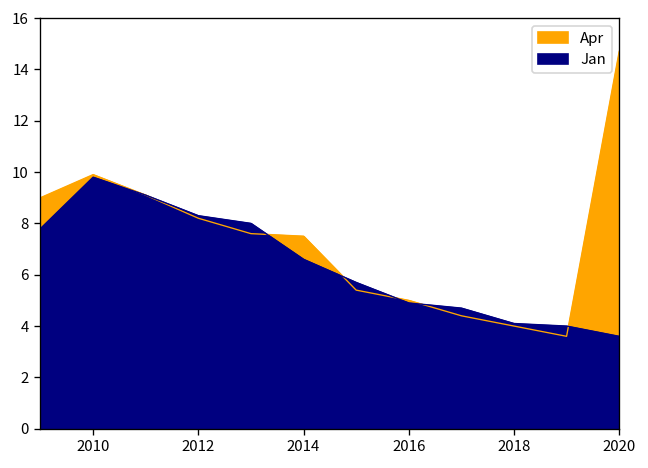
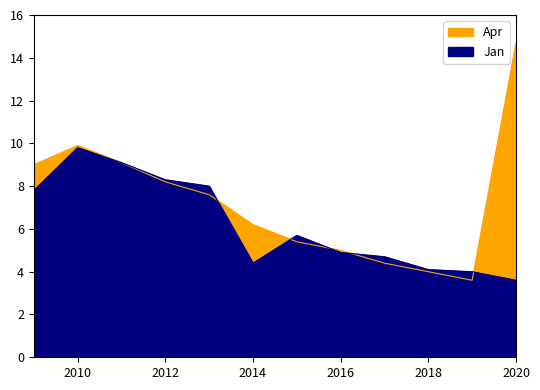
Apr, 2014: 7.5 -> 6.2
Jan, 2014: 6.6 -> 4.4
